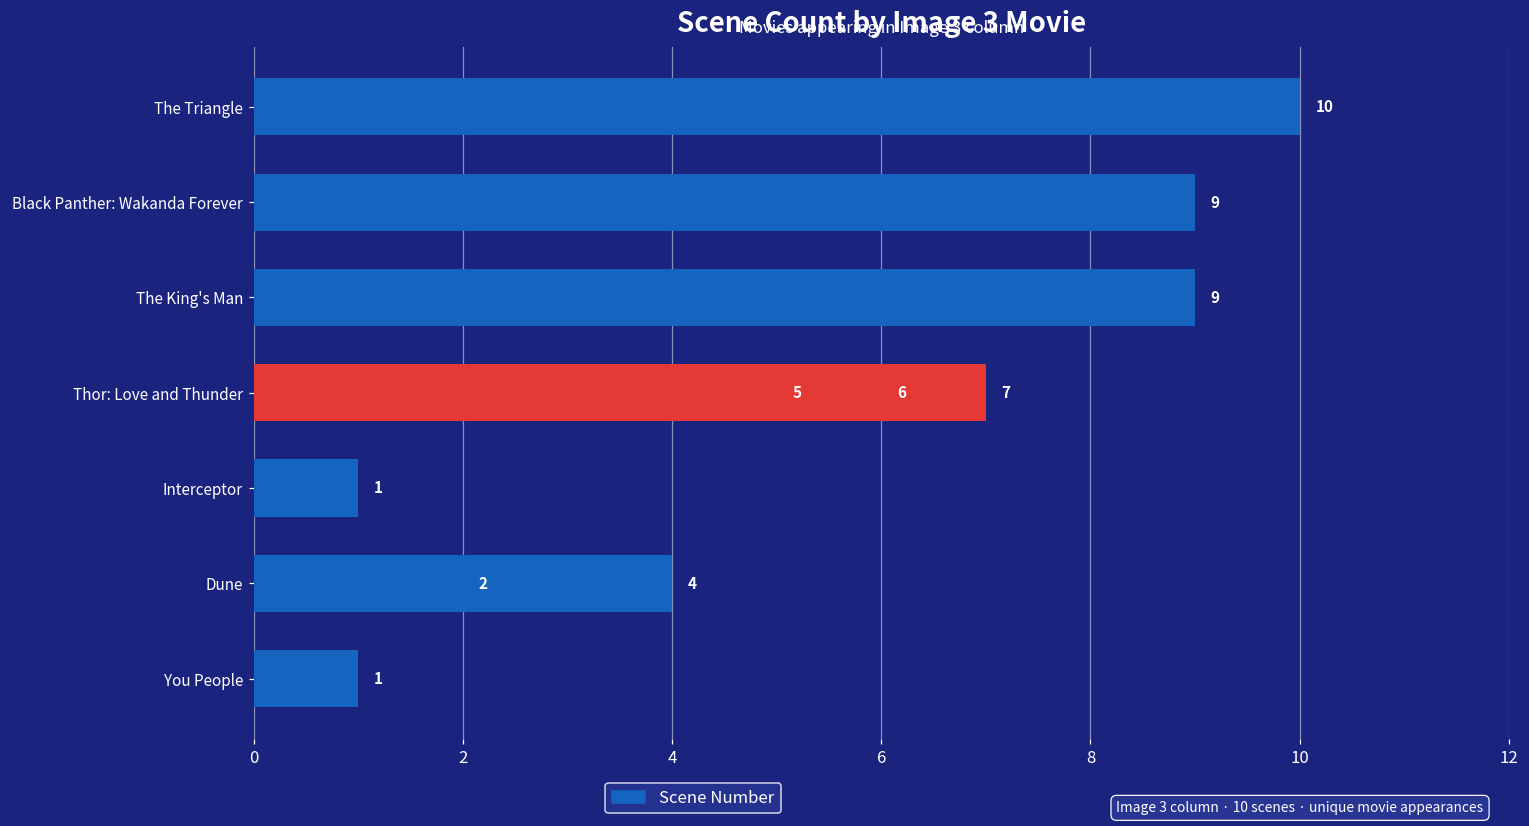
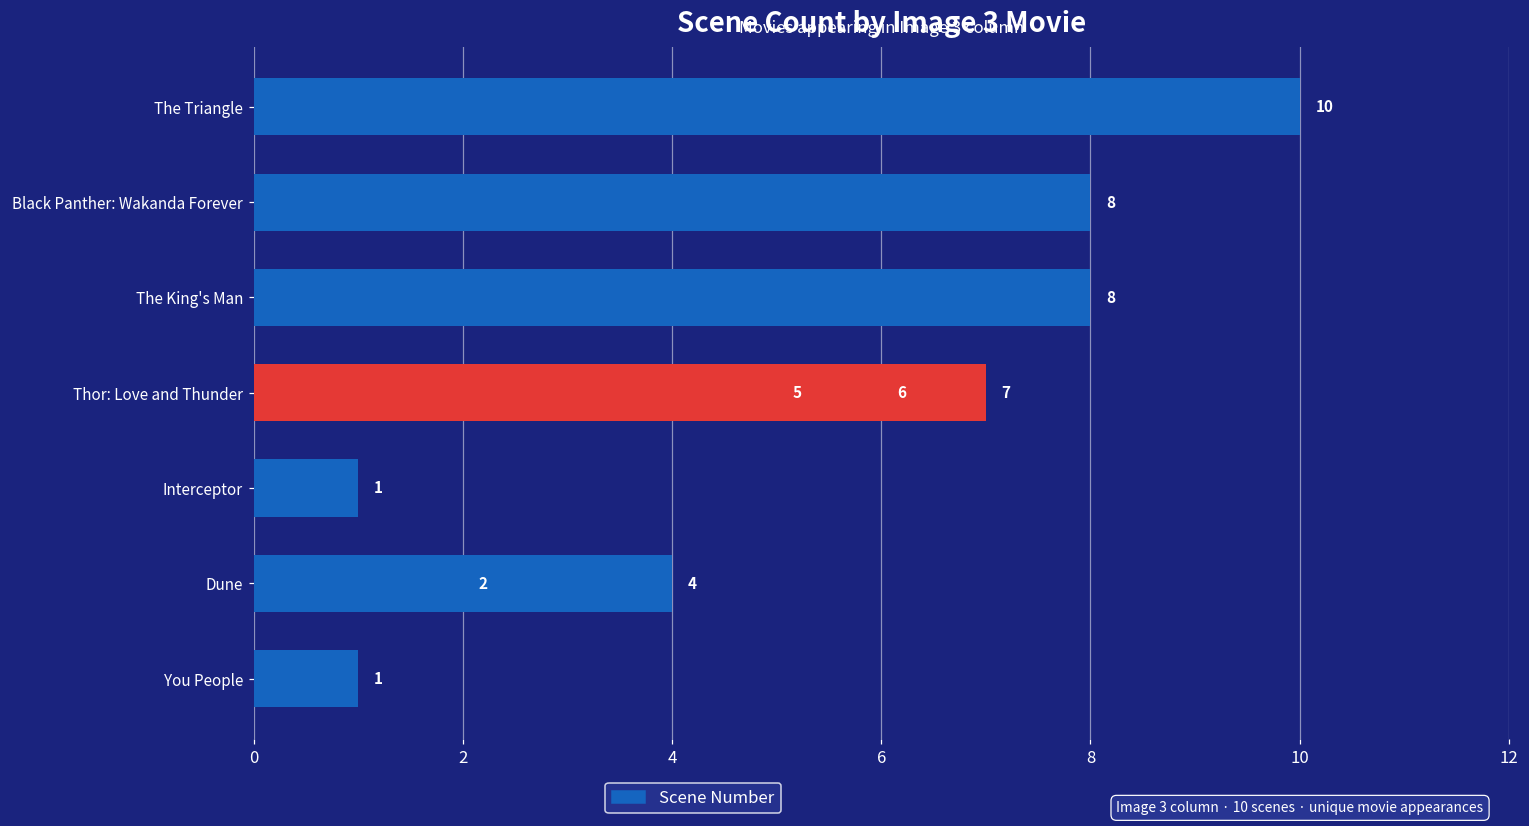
Black Panther: Wakanda Forever: 9 -> 8
The King's Man: 9 -> 8
